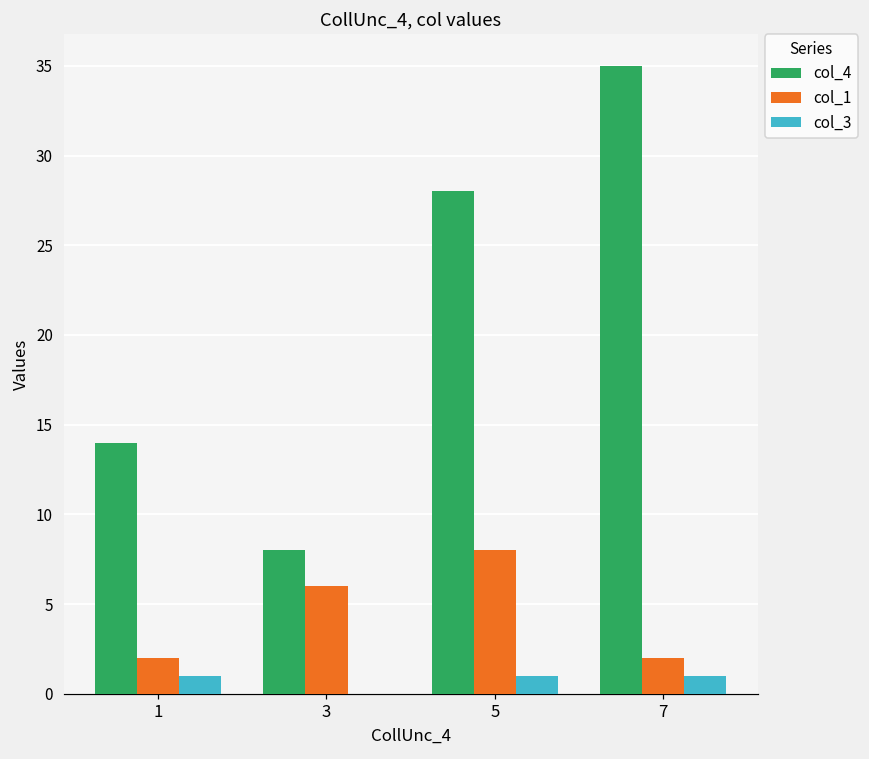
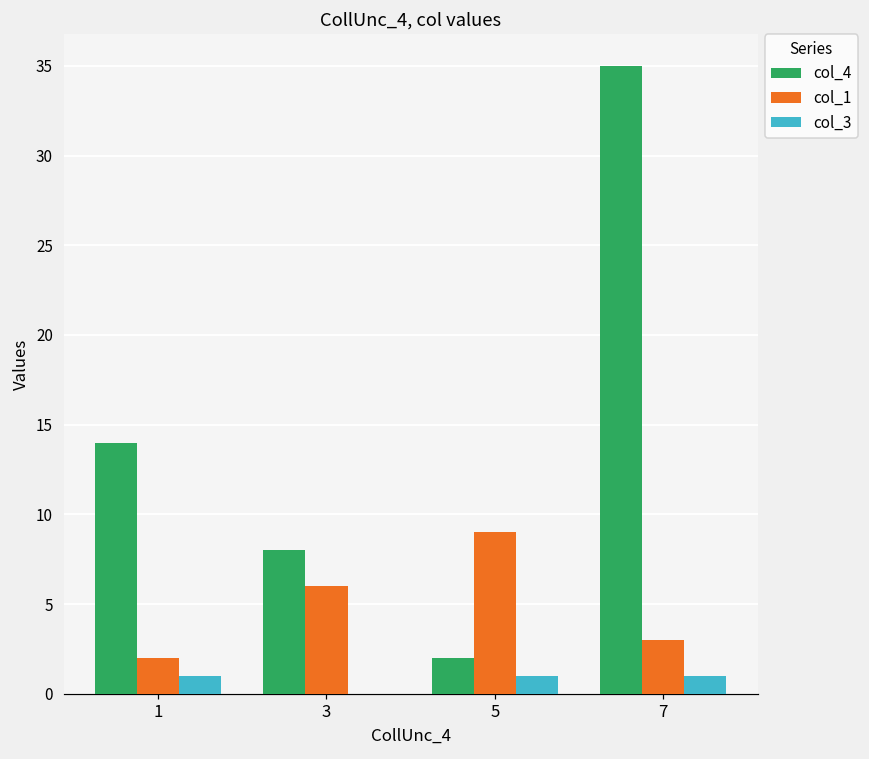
col_4, 5: 28 -> 2
col_1, 5: 8 -> 9
col_1, 7: 2 -> 3
